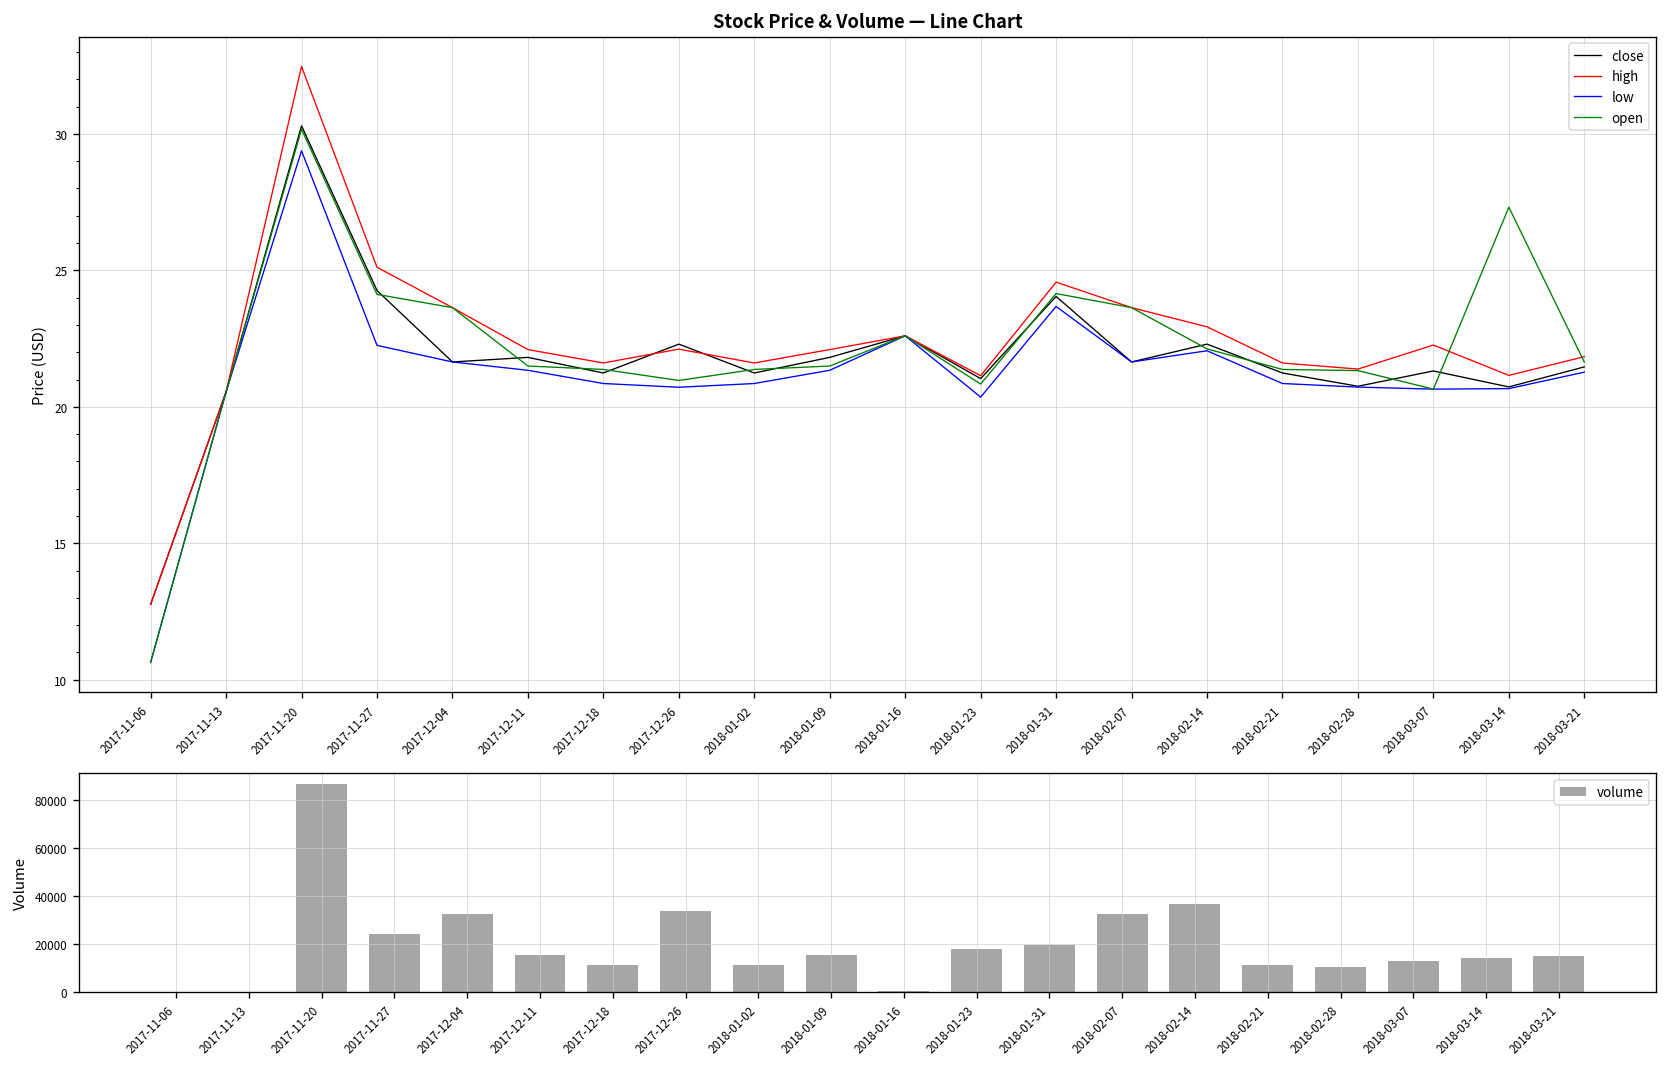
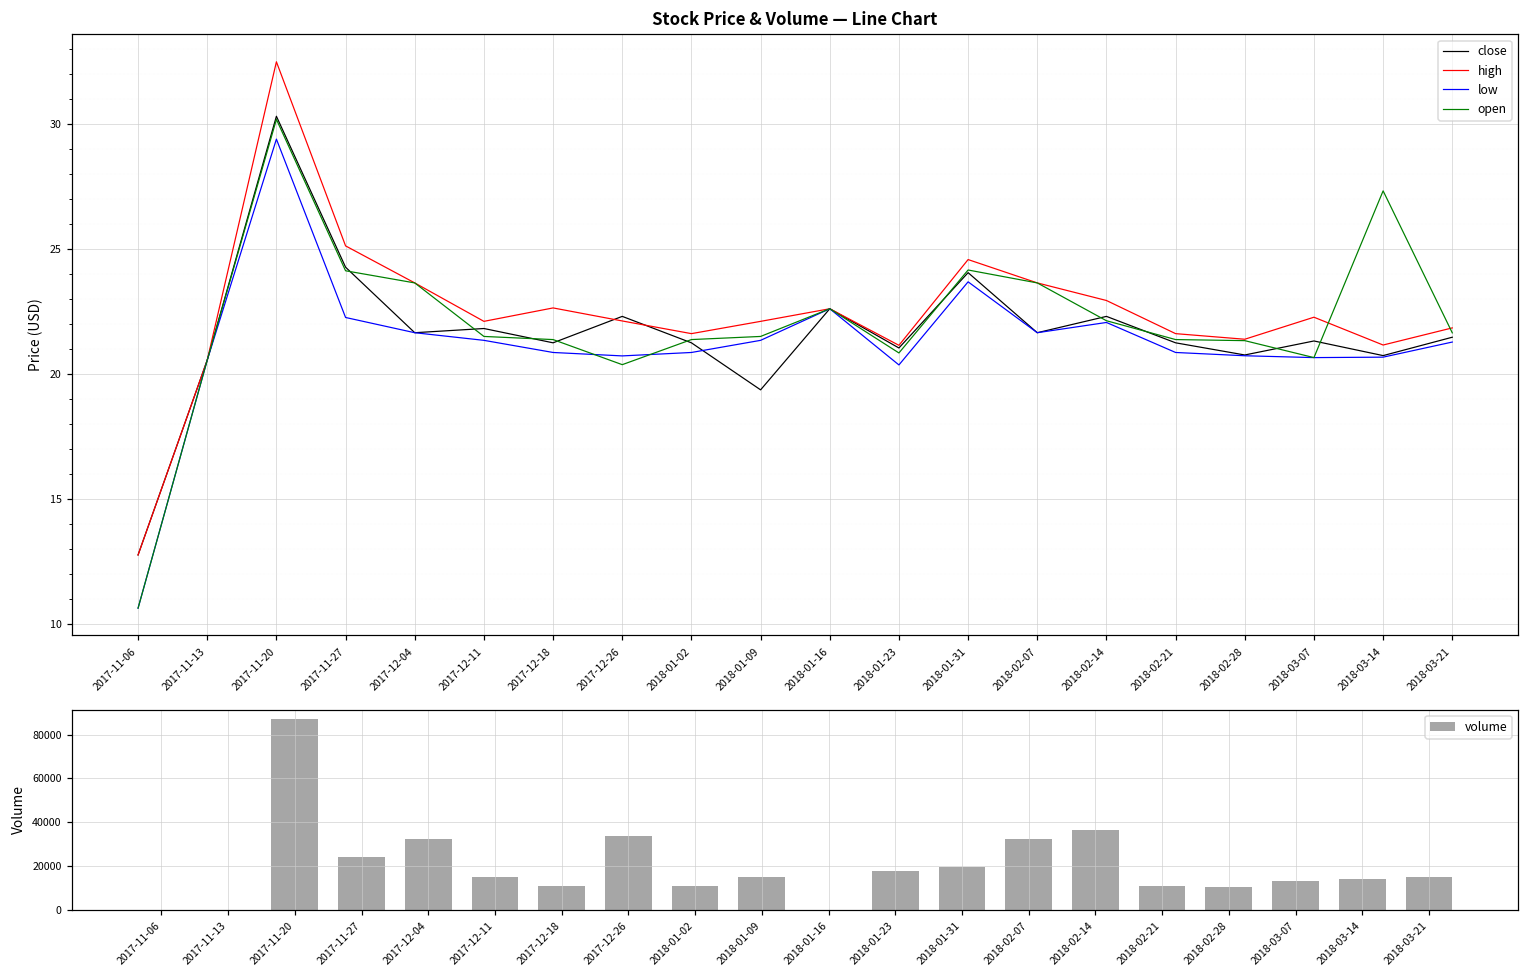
Stock Price & Volume — Line Chart, high, 2017-12-18: 21.6 -> 22.6
Stock Price & Volume — Line Chart, open, 2017-12-26: 21.0 -> 20.4
Stock Price & Volume — Line Chart, close, 2018-01-09: 21.8 -> 19.4
